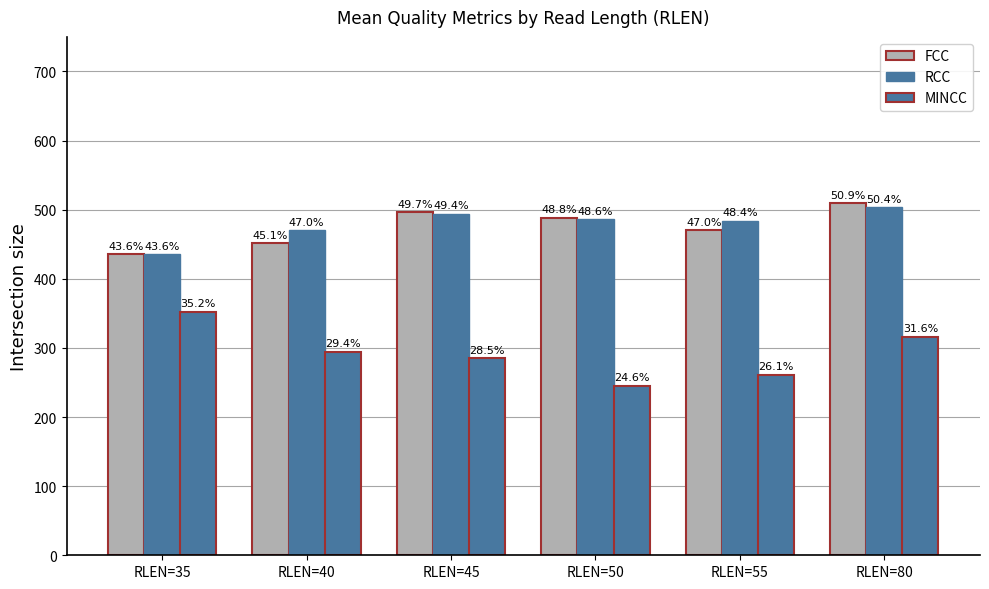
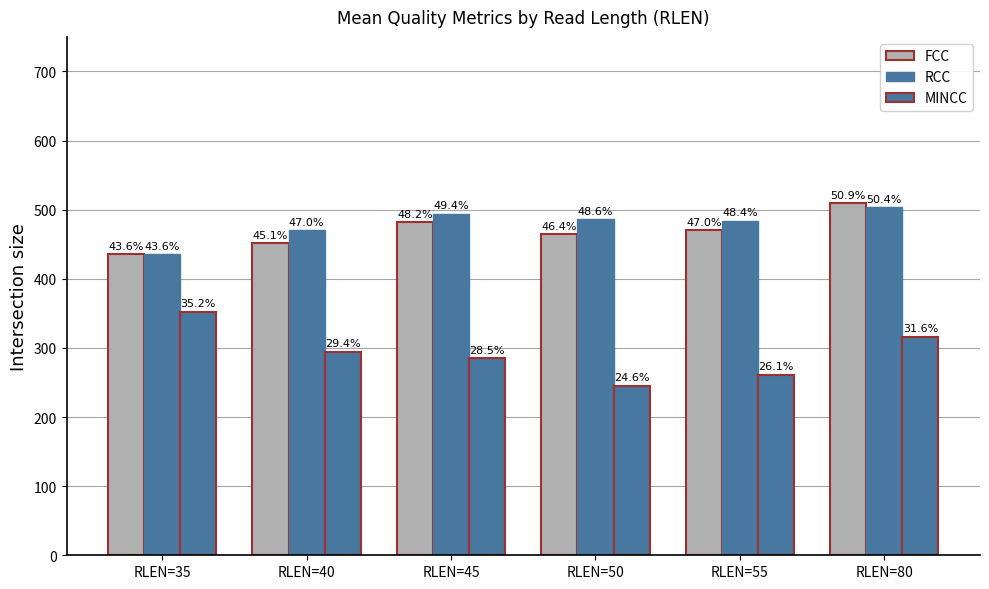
FCC, RLEN=45: 49.7% -> 48.2%
FCC, RLEN=50: 48.8% -> 46.4%
